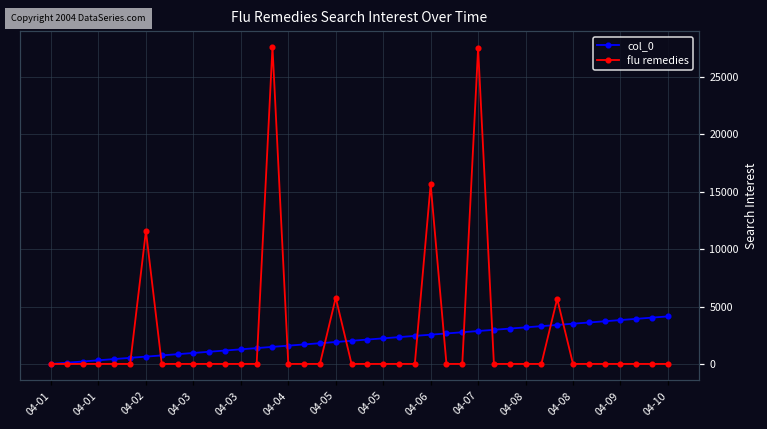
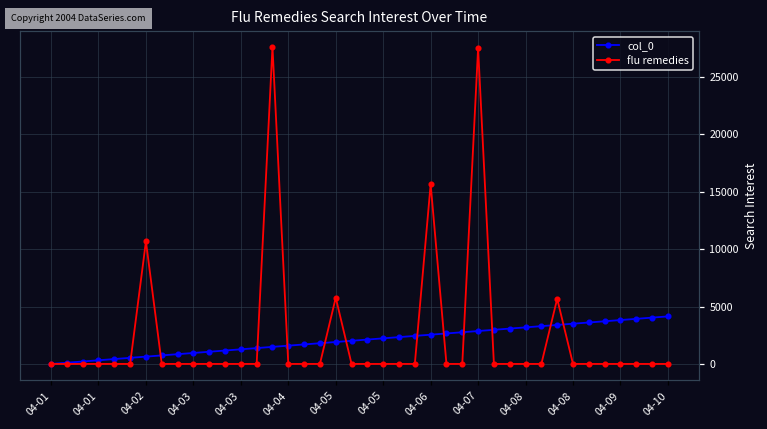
flu remedies, 04-02: 11600 -> 10700
